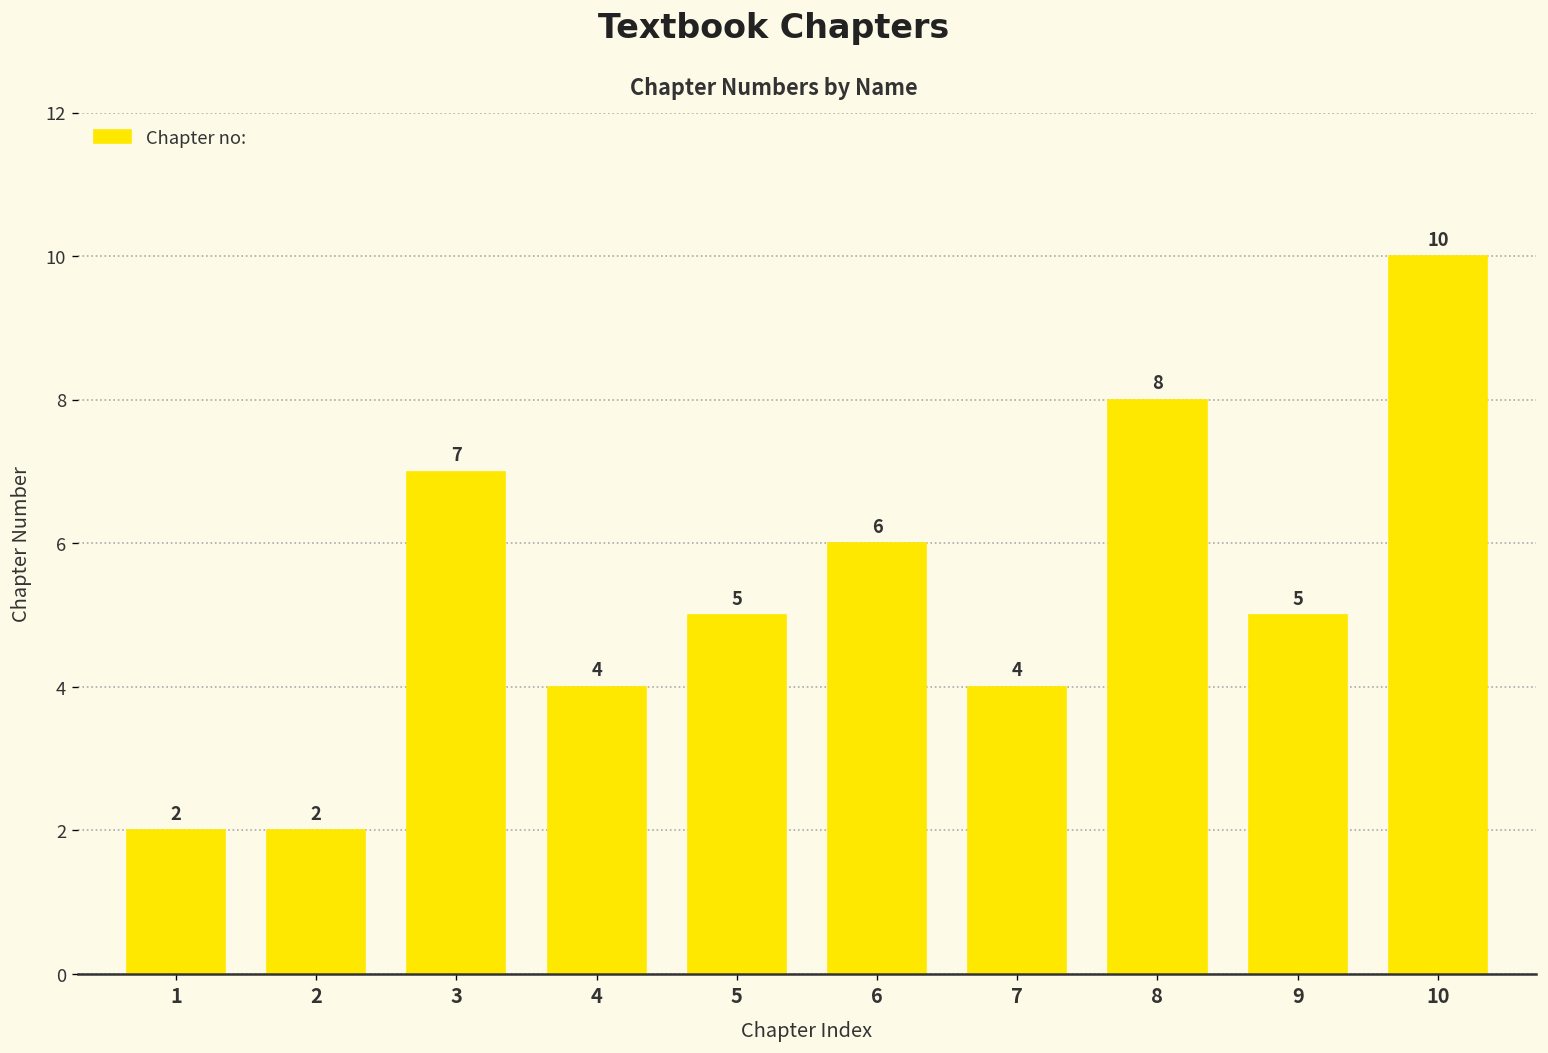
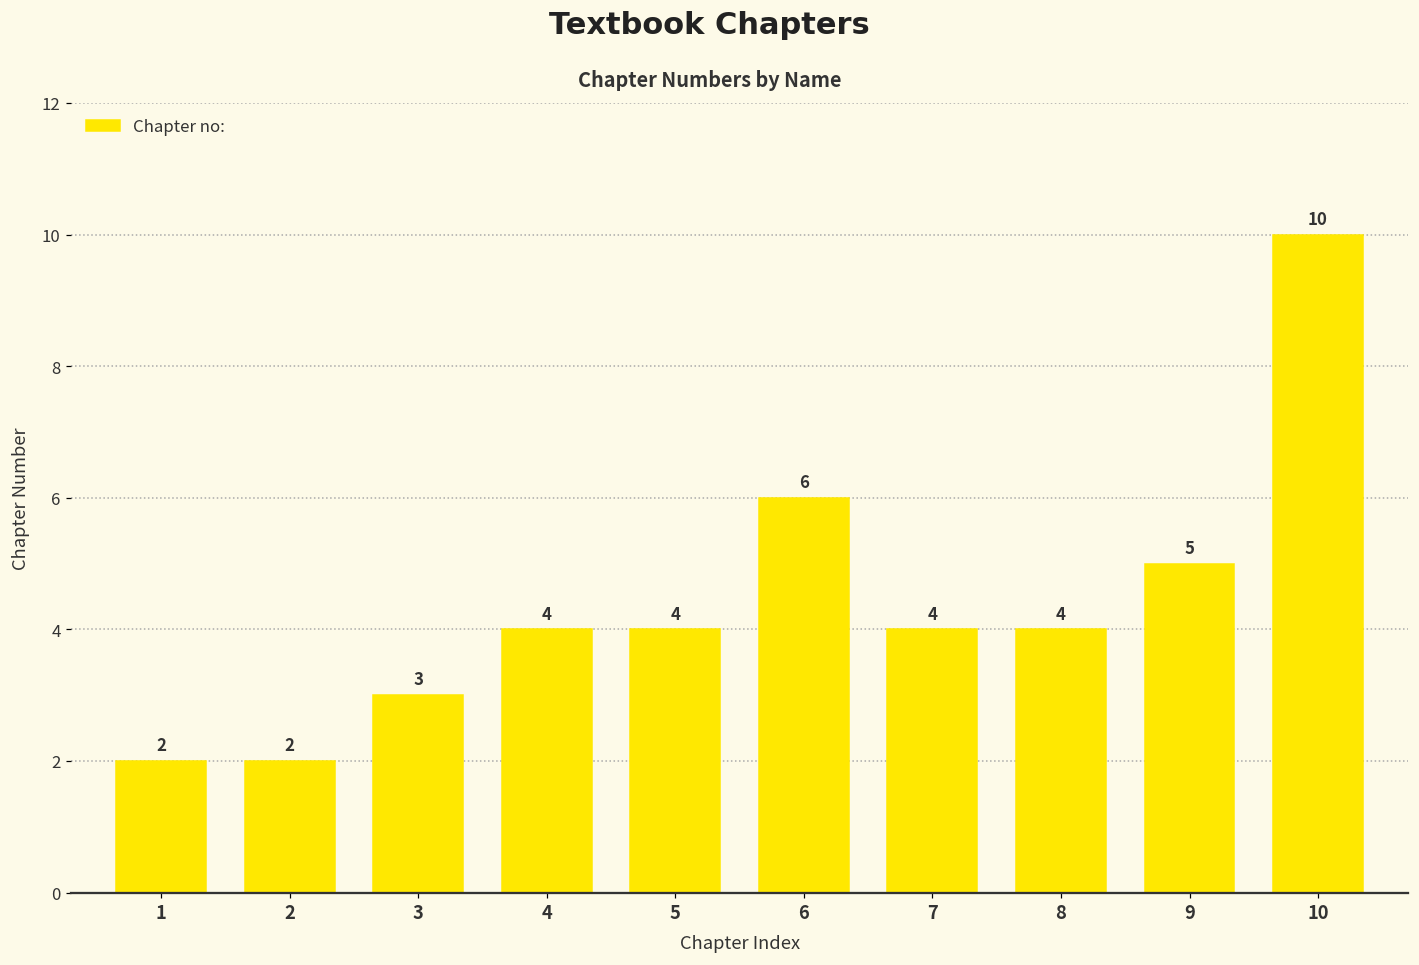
3: 7 -> 3
5: 5 -> 4
8: 8 -> 4
